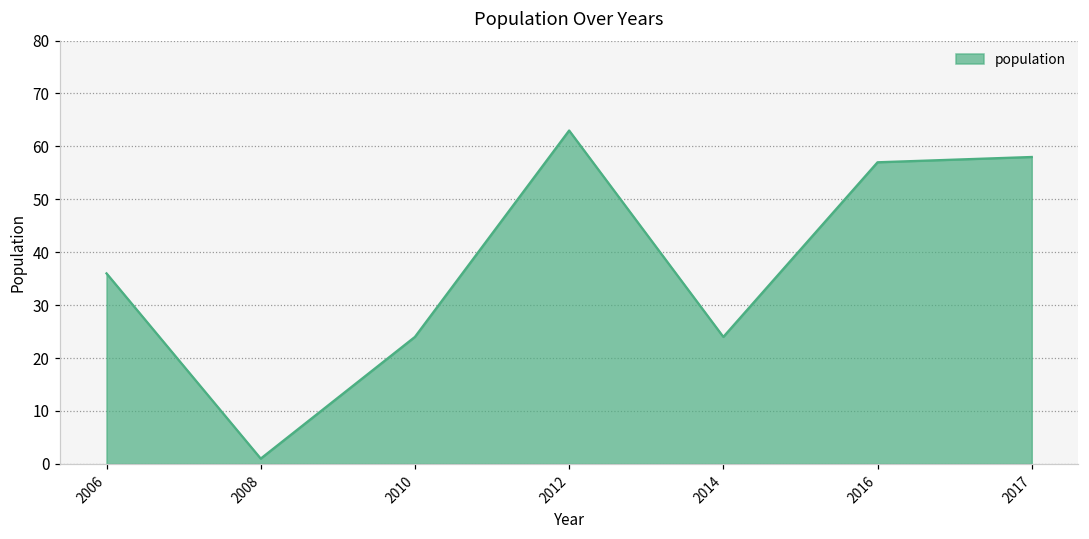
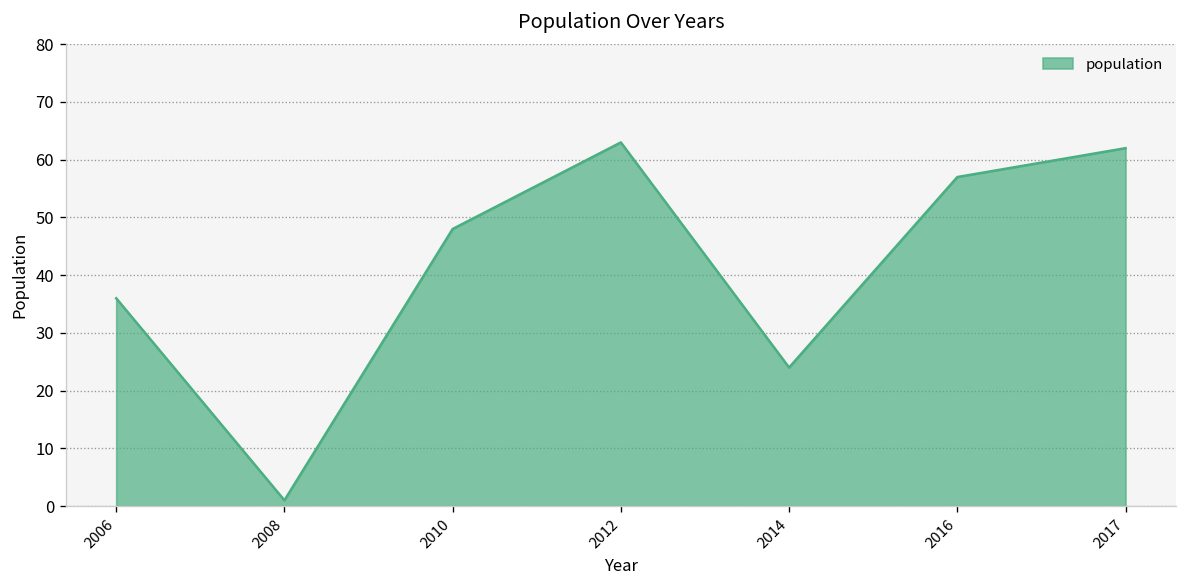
2010: 24 -> 48
2017: 58 -> 62
